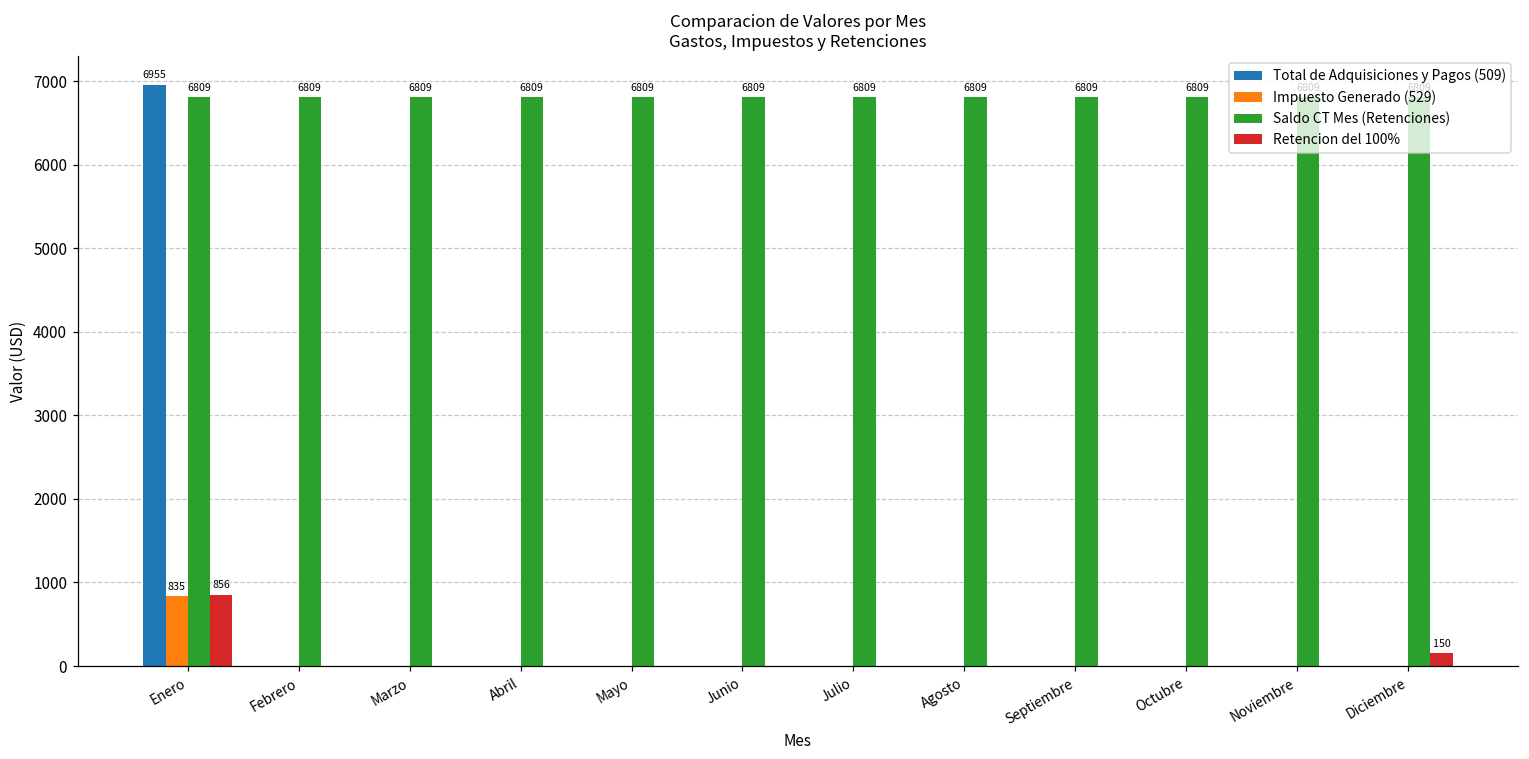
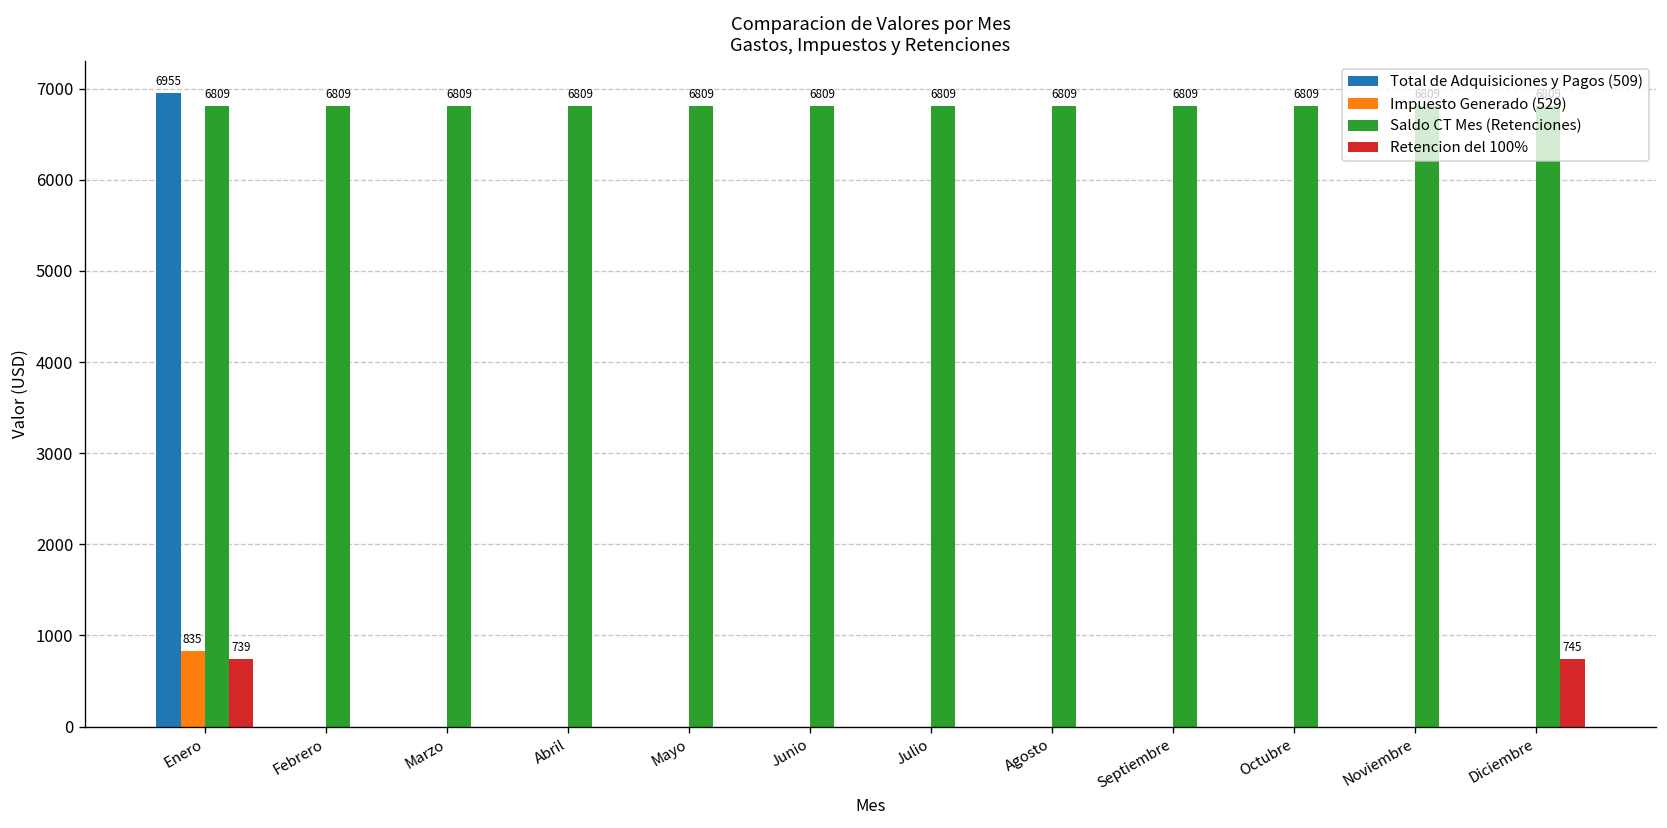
Retencion del 100%, Enero: 856 -> 739
Retencion del 100%, Diciembre: 150 -> 745
